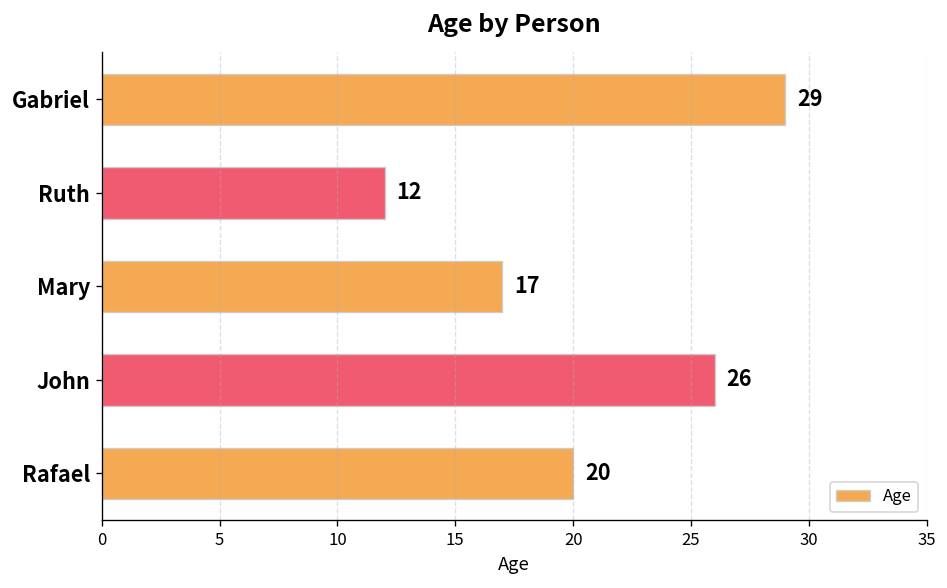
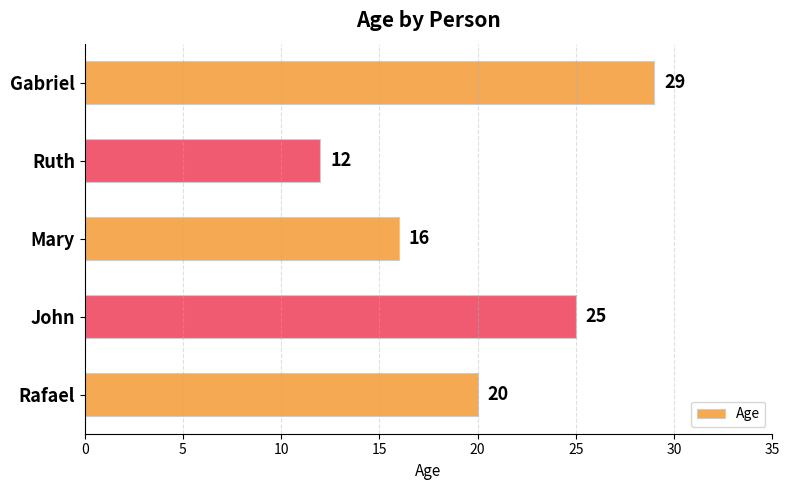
Mary: 17 -> 16
John: 26 -> 25
